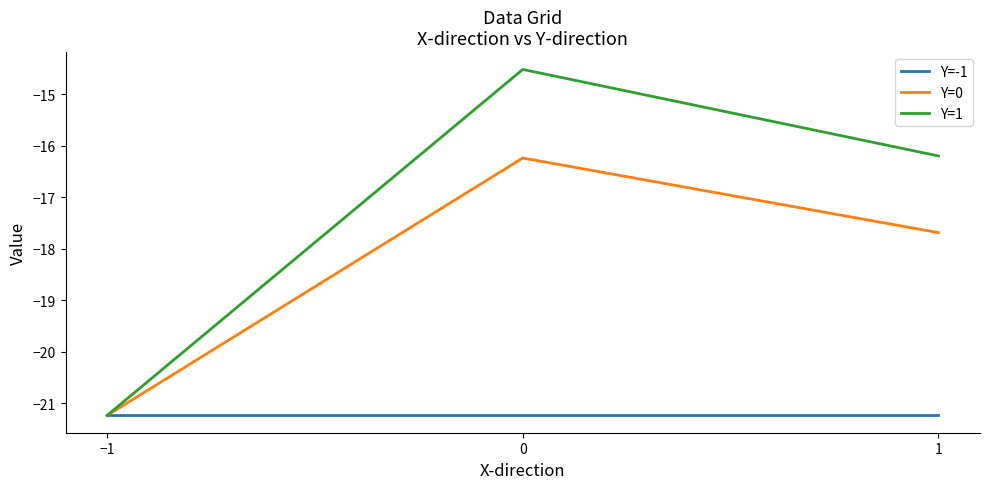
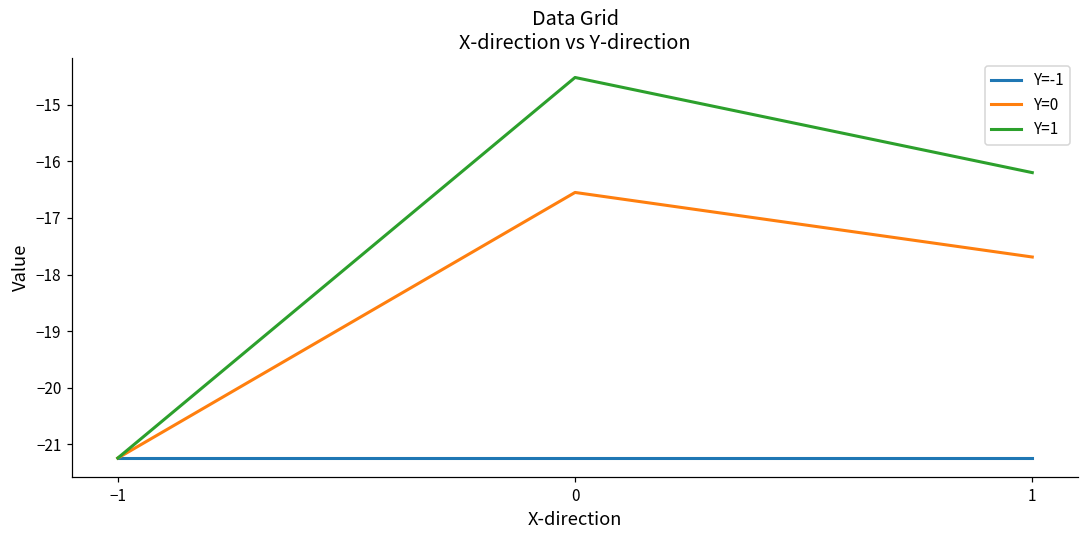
Y=0, 0: -16.2 -> -16.6
